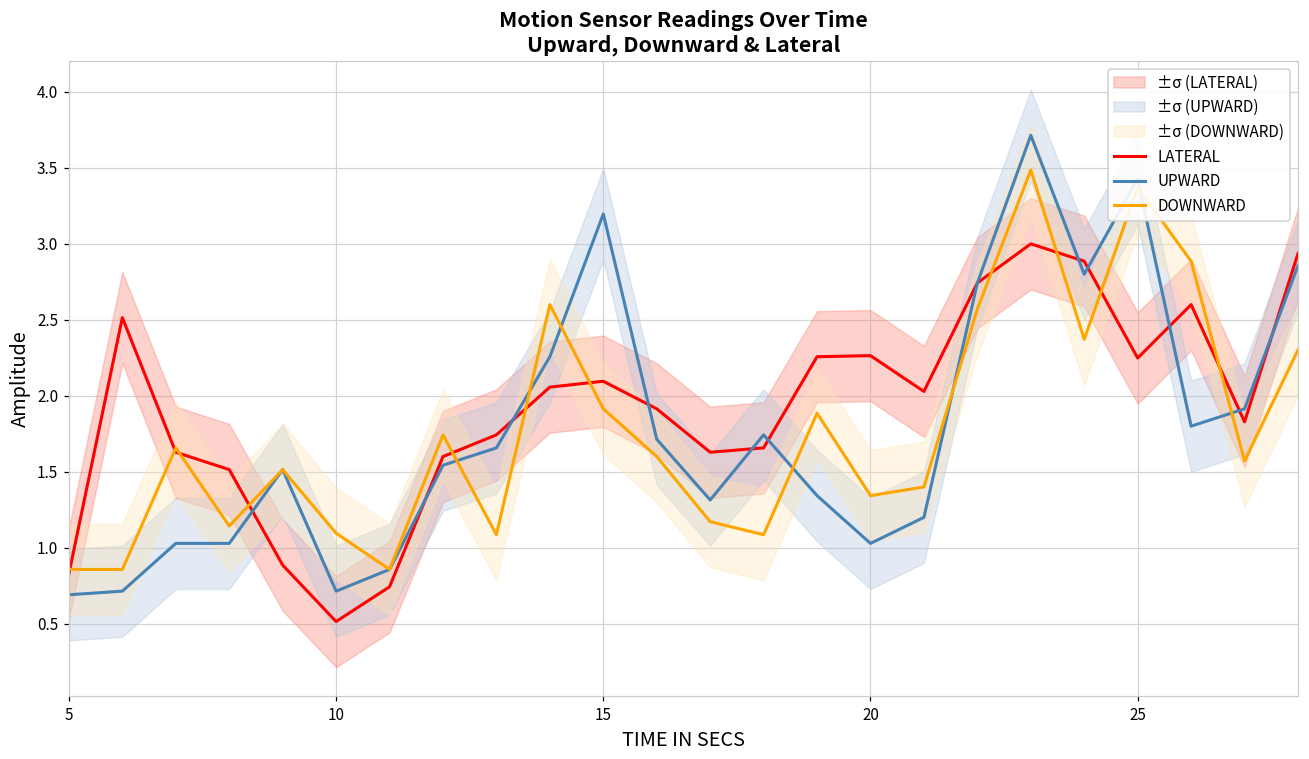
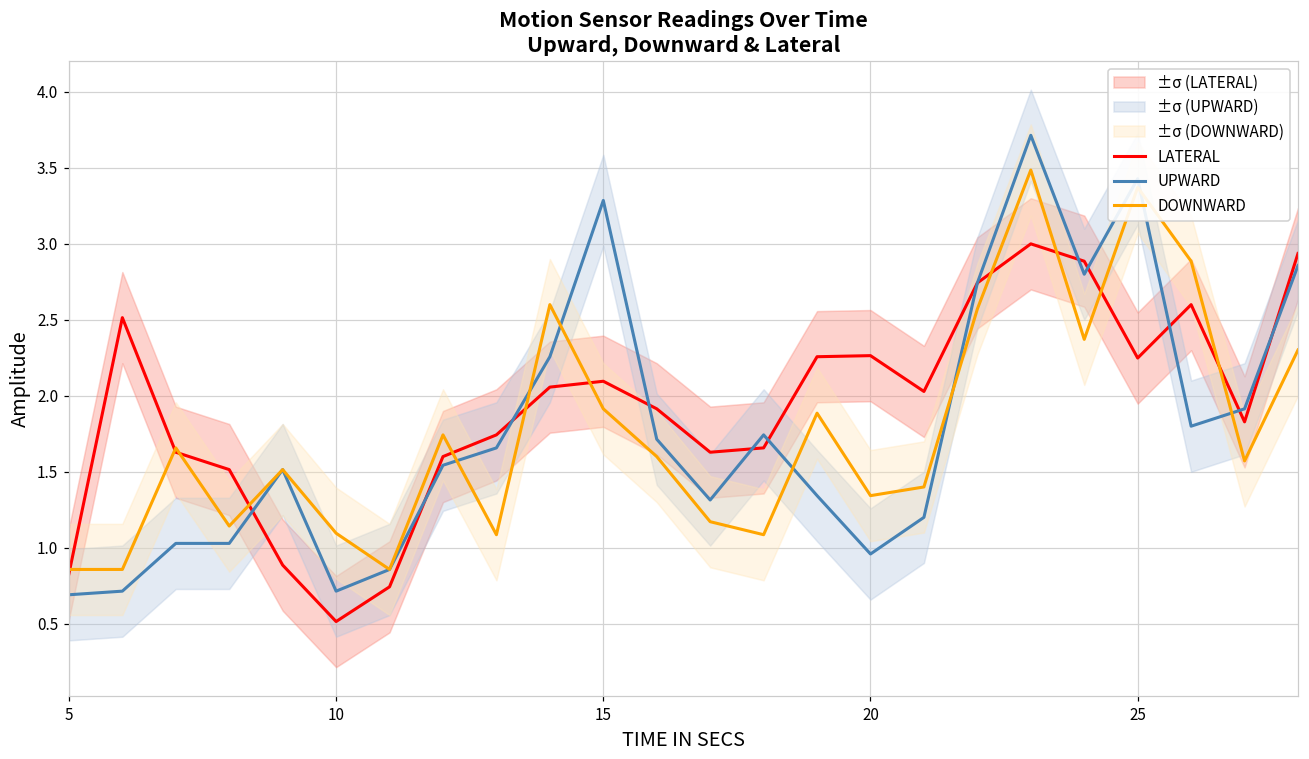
UPWARD, 15: 3.20 -> 3.29
UPWARD, 20: 1.03 -> 0.96
